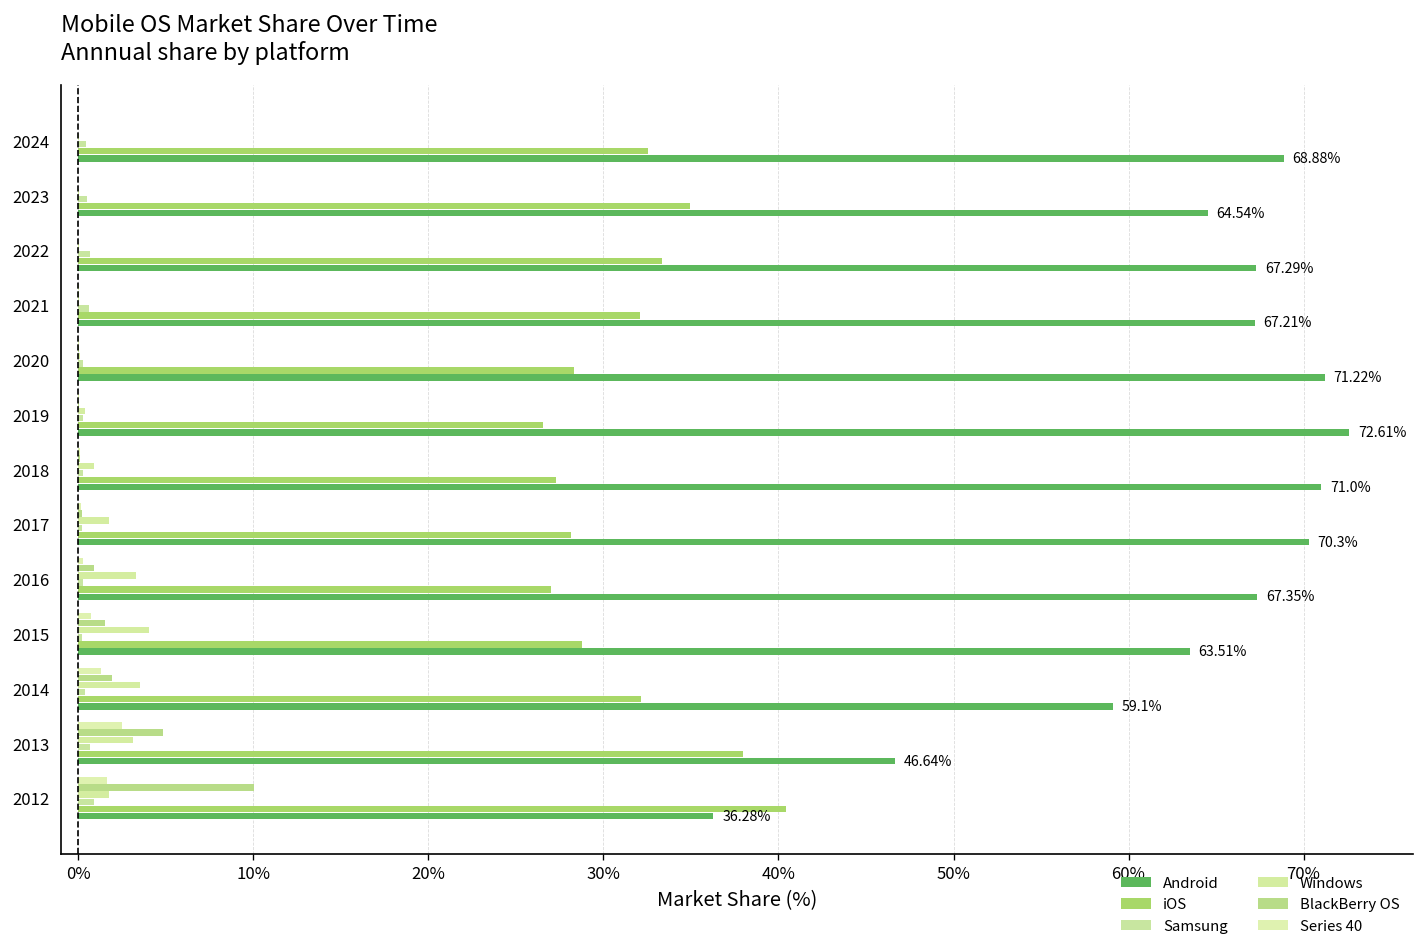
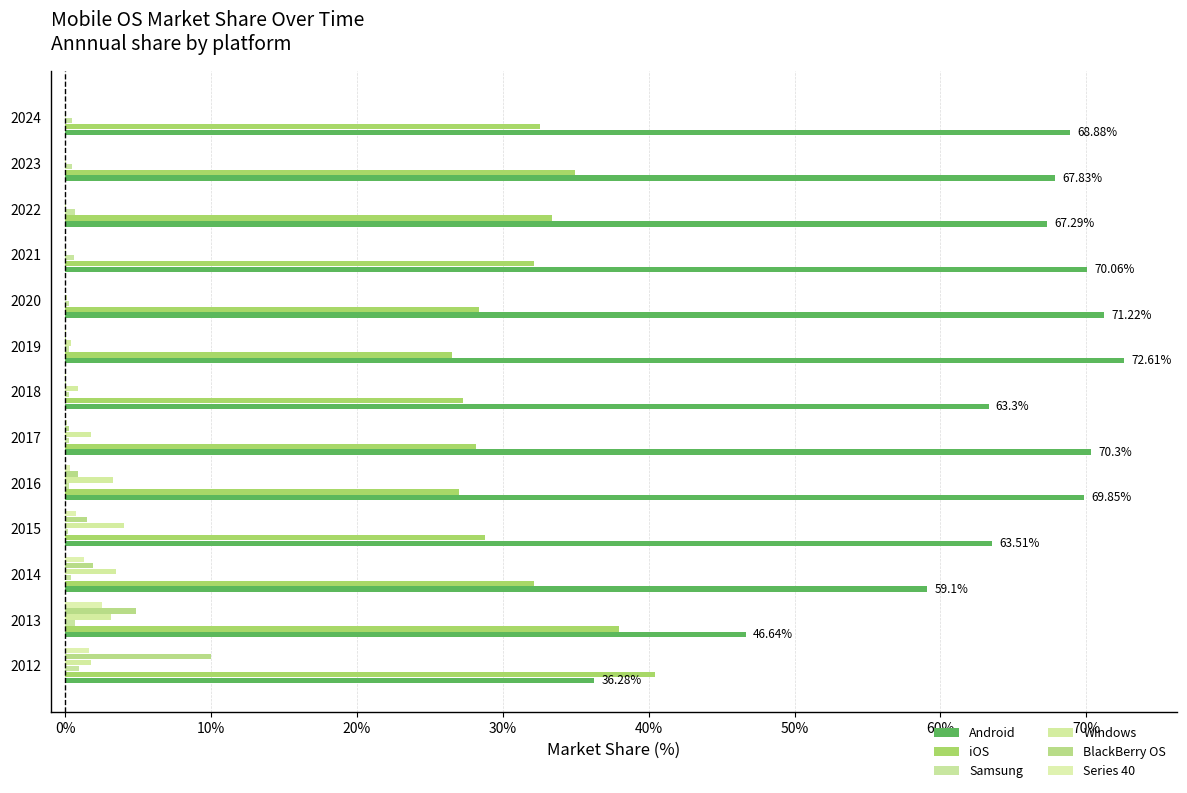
Android, 2023: 64.54% -> 67.83%
Android, 2021: 67.21% -> 70.06%
Android, 2018: 71.0% -> 63.3%
Android, 2016: 67.35% -> 69.85%
